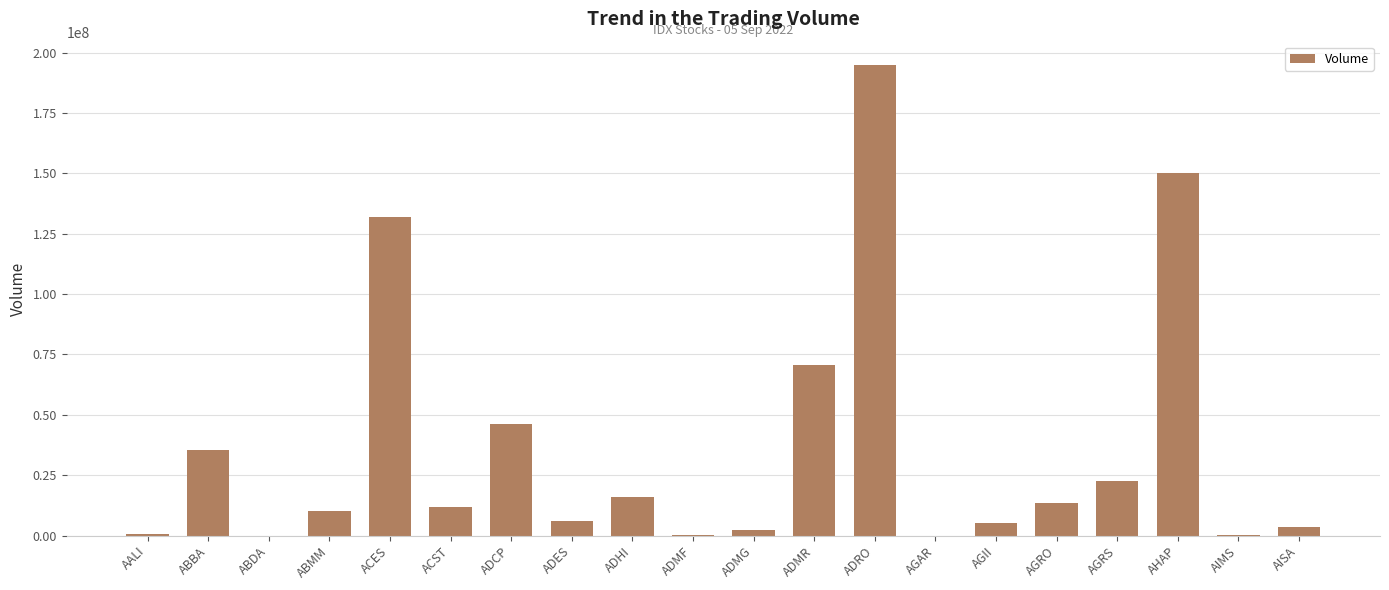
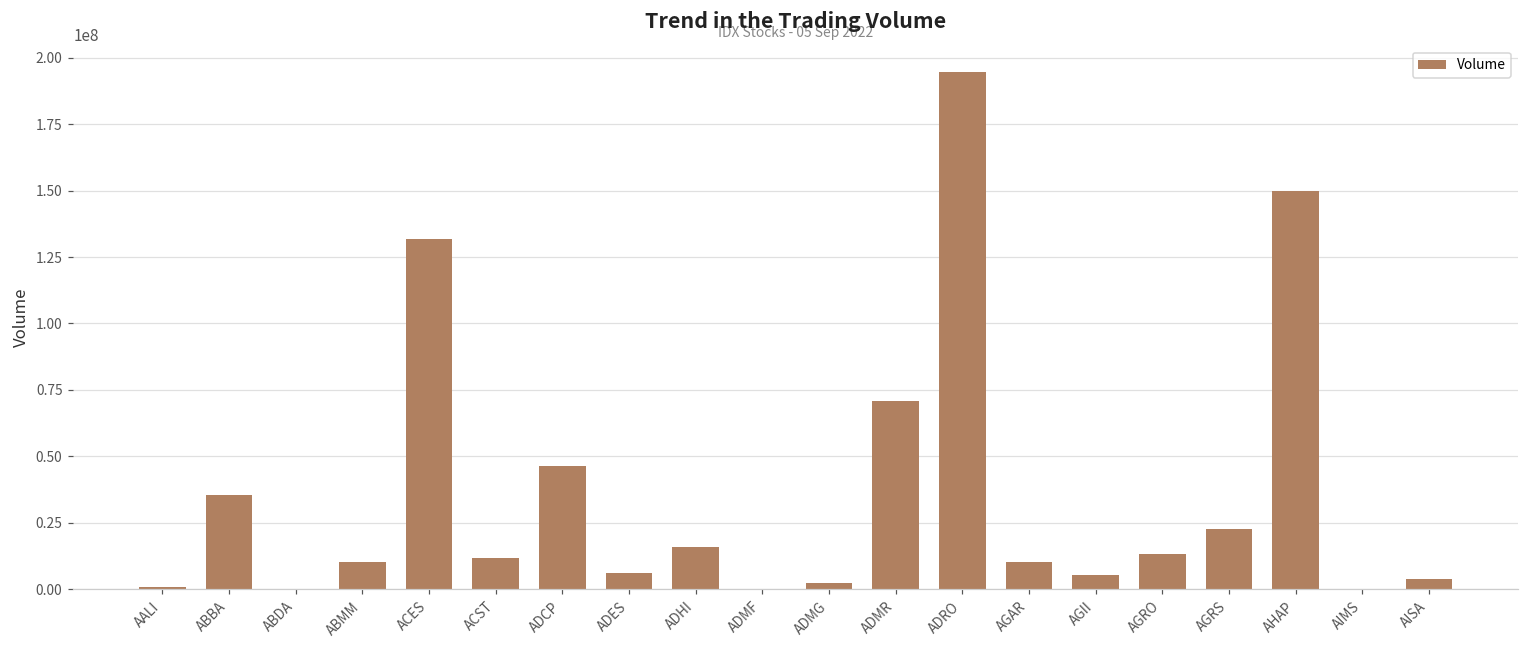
AGAR: 0 -> 10000000
